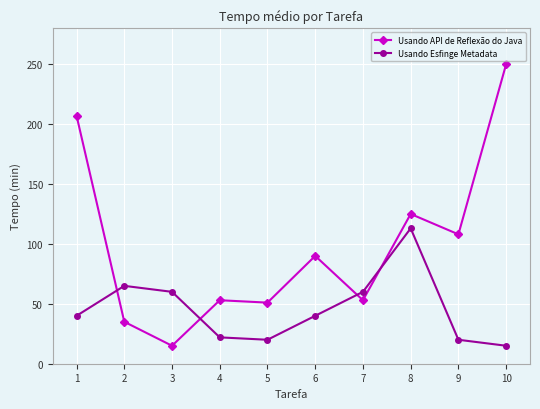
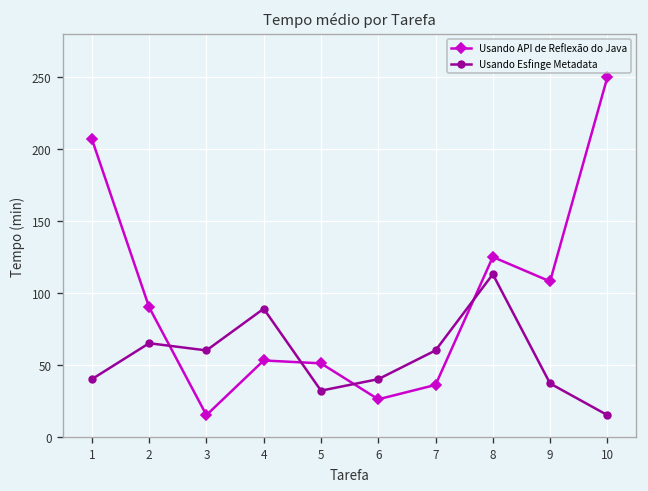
Usando API de Reflexão do Java, 2: 35 -> 90
Usando Esfinge Metadata, 4: 22 -> 89
Usando Esfinge Metadata, 5: 20 -> 32
Usando API de Reflexão do Java, 6: 90 -> 26
Usando API de Reflexão do Java, 7: 53 -> 36
Usando Esfinge Metadata, 9: 20 -> 37
